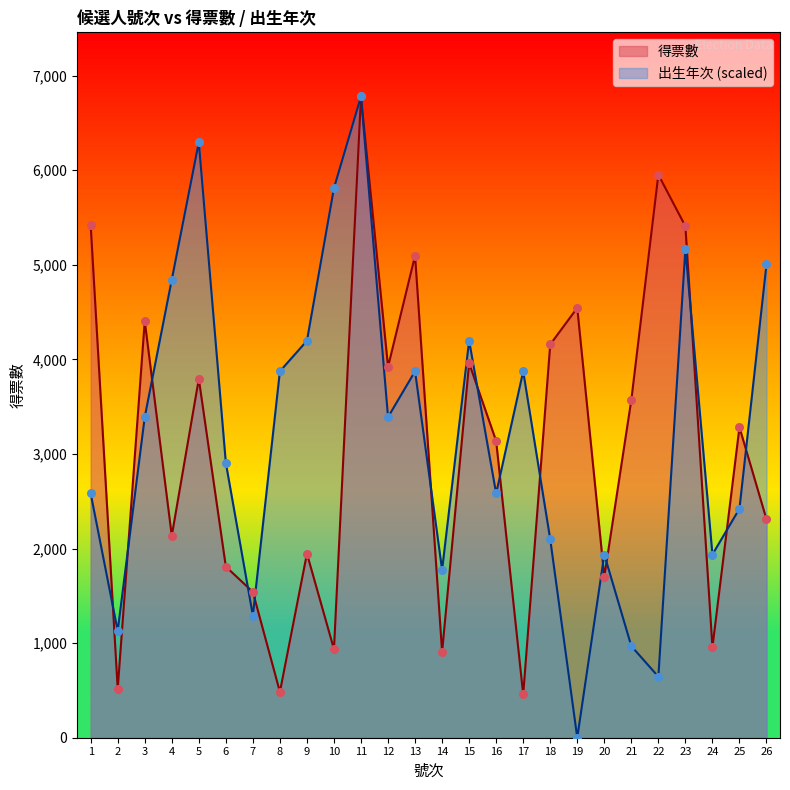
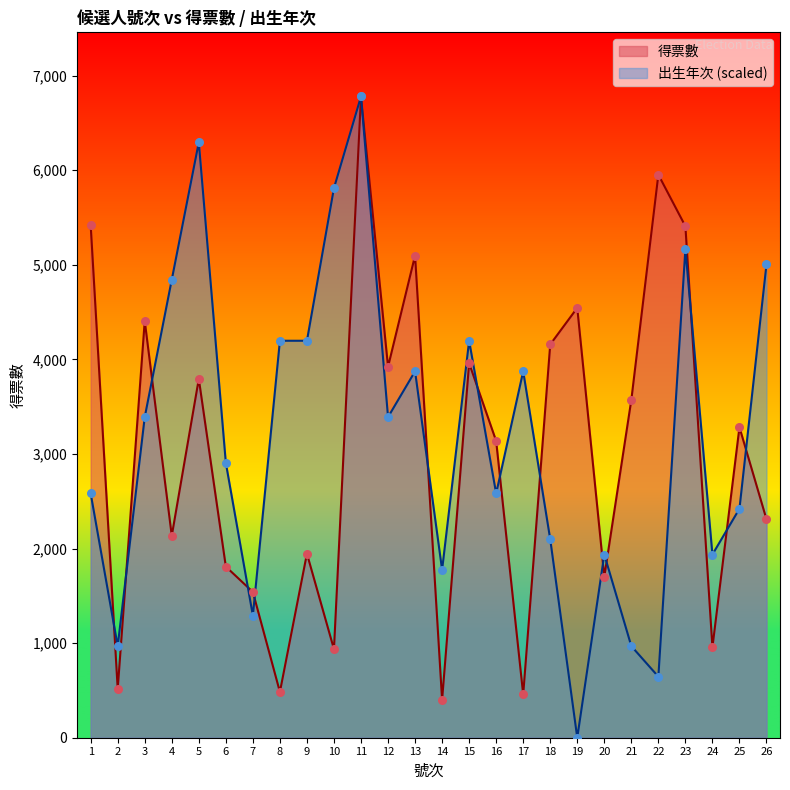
出生年次 (scaled), 2: 1,100 -> 1,000
出生年次 (scaled), 8: 3,900 -> 4,200
得票數, 14: 900 -> 400
